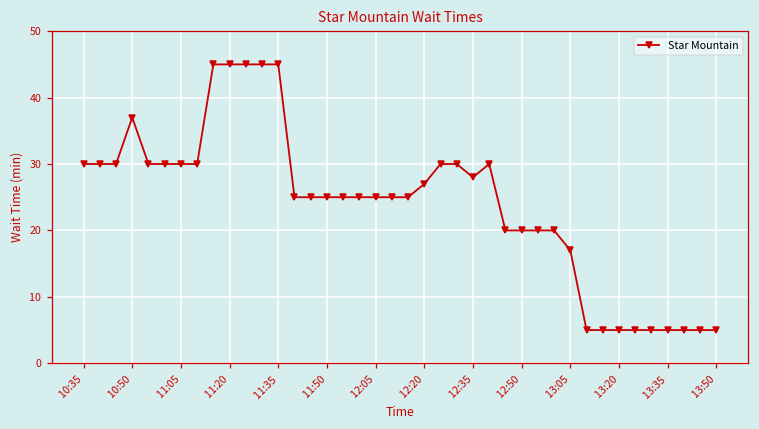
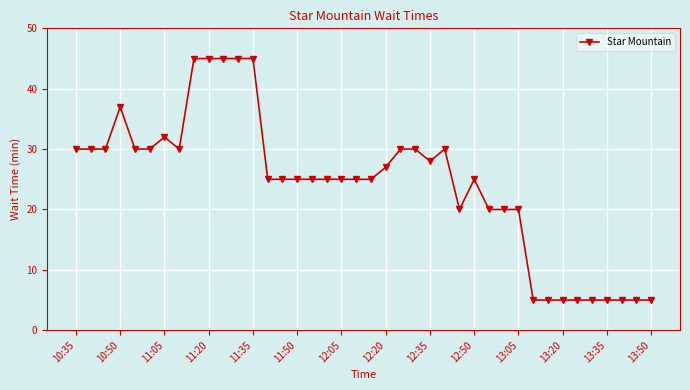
11:05: 30 -> 32
12:50: 20 -> 25
13:05: 17 -> 20
